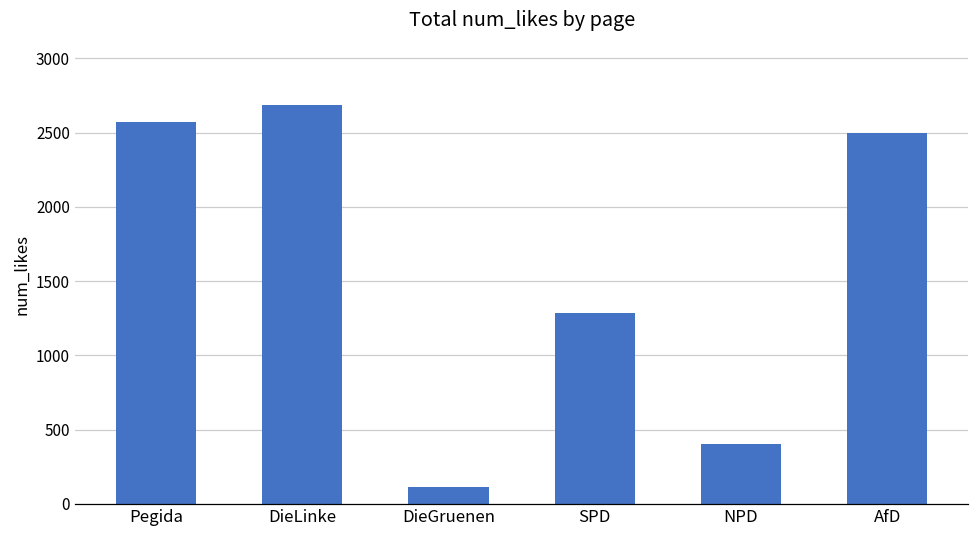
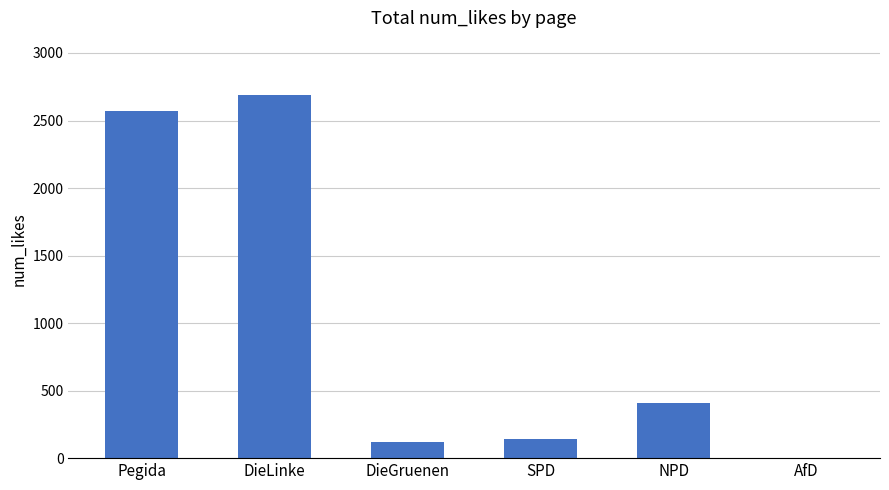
SPD: 1280 -> 140
AfD: 2500 -> 0
